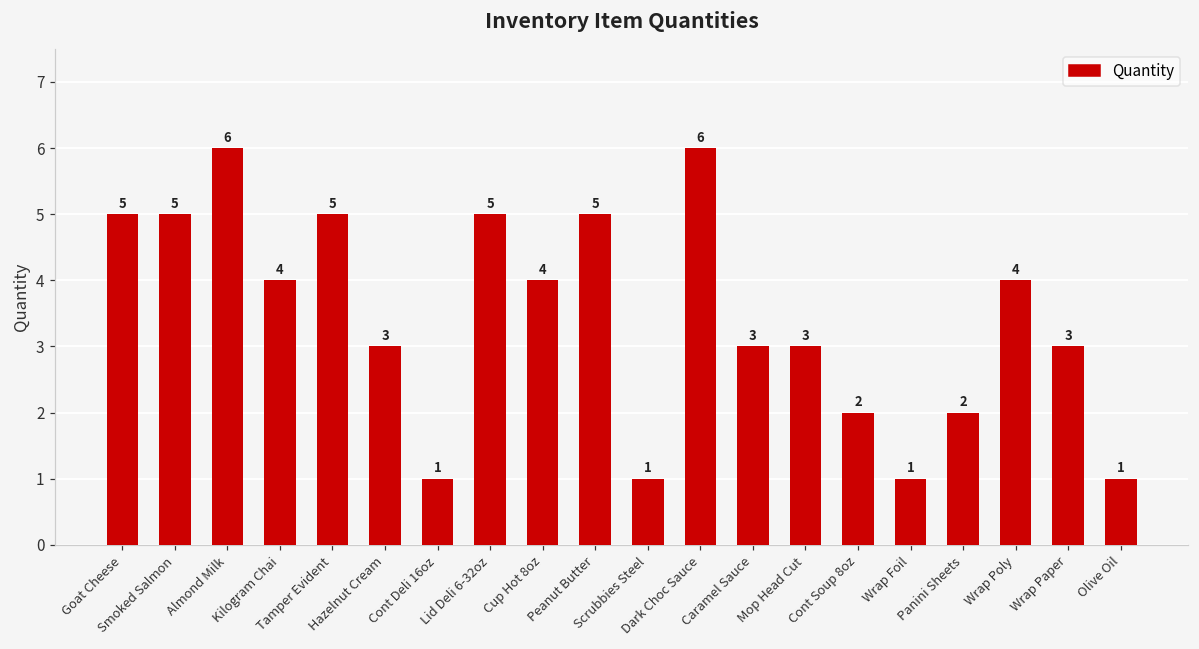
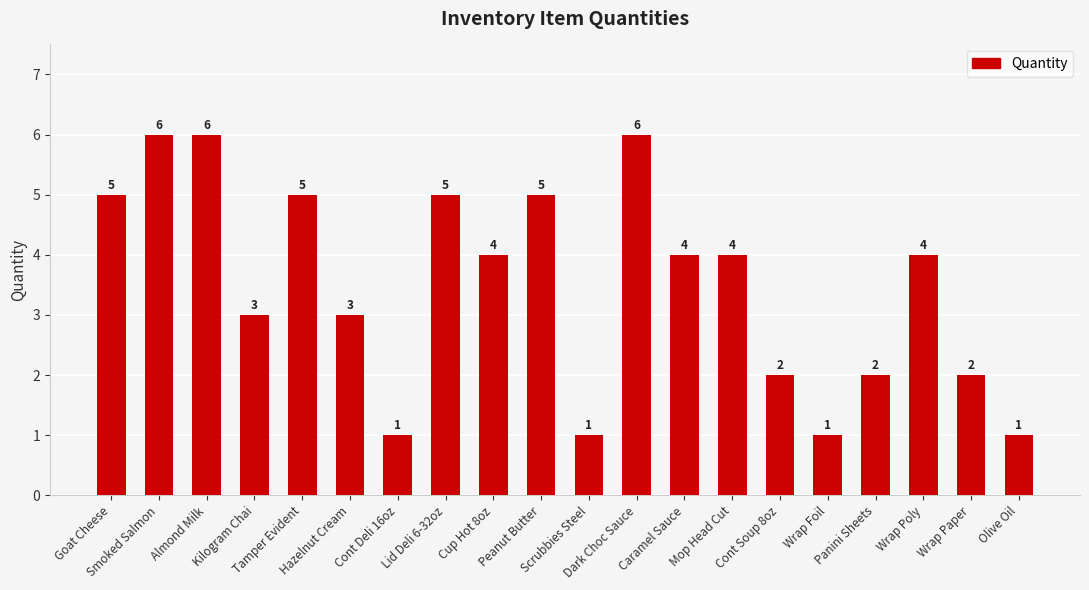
Smoked Salmon: 5 -> 6
Kilogram Chai: 4 -> 3
Caramel Sauce: 3 -> 4
Mop Head Cut: 3 -> 4
Wrap Paper: 3 -> 2
